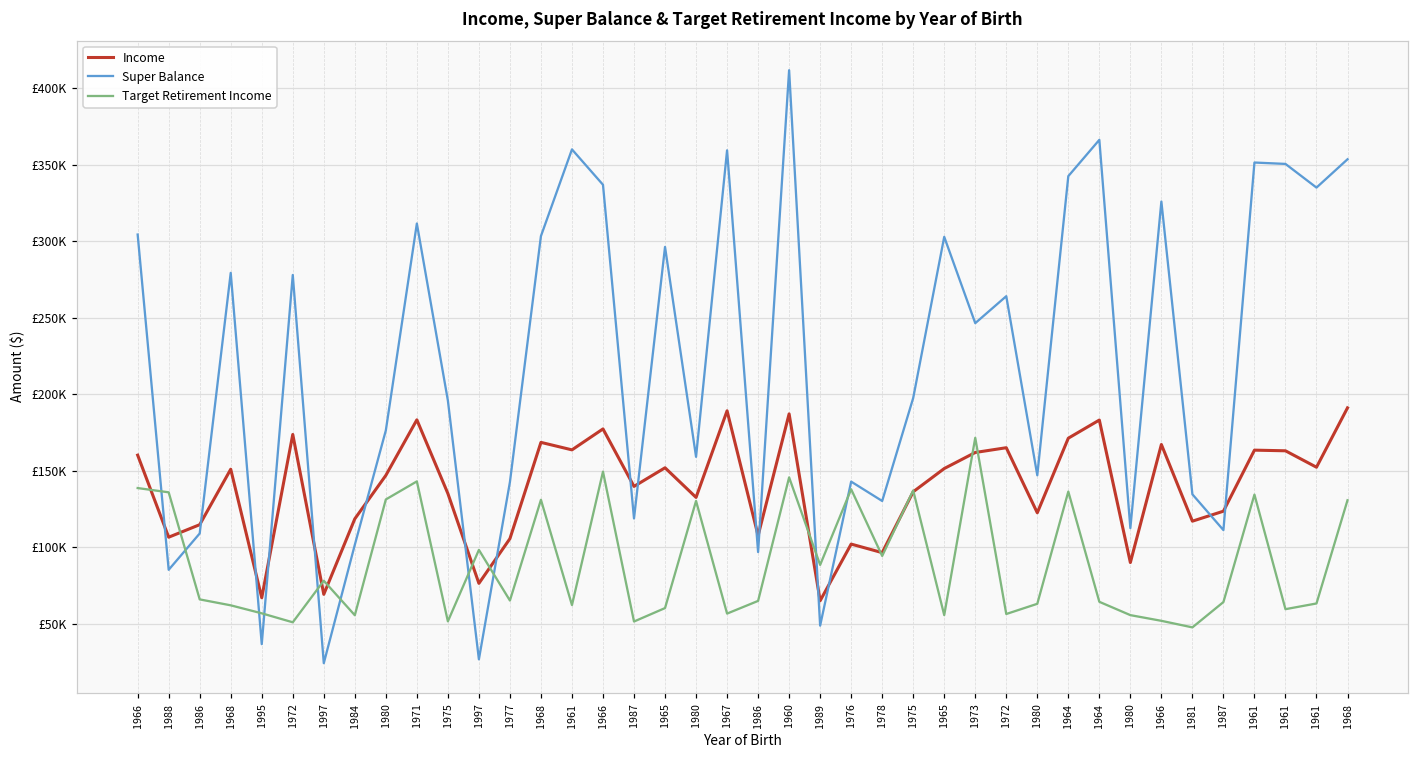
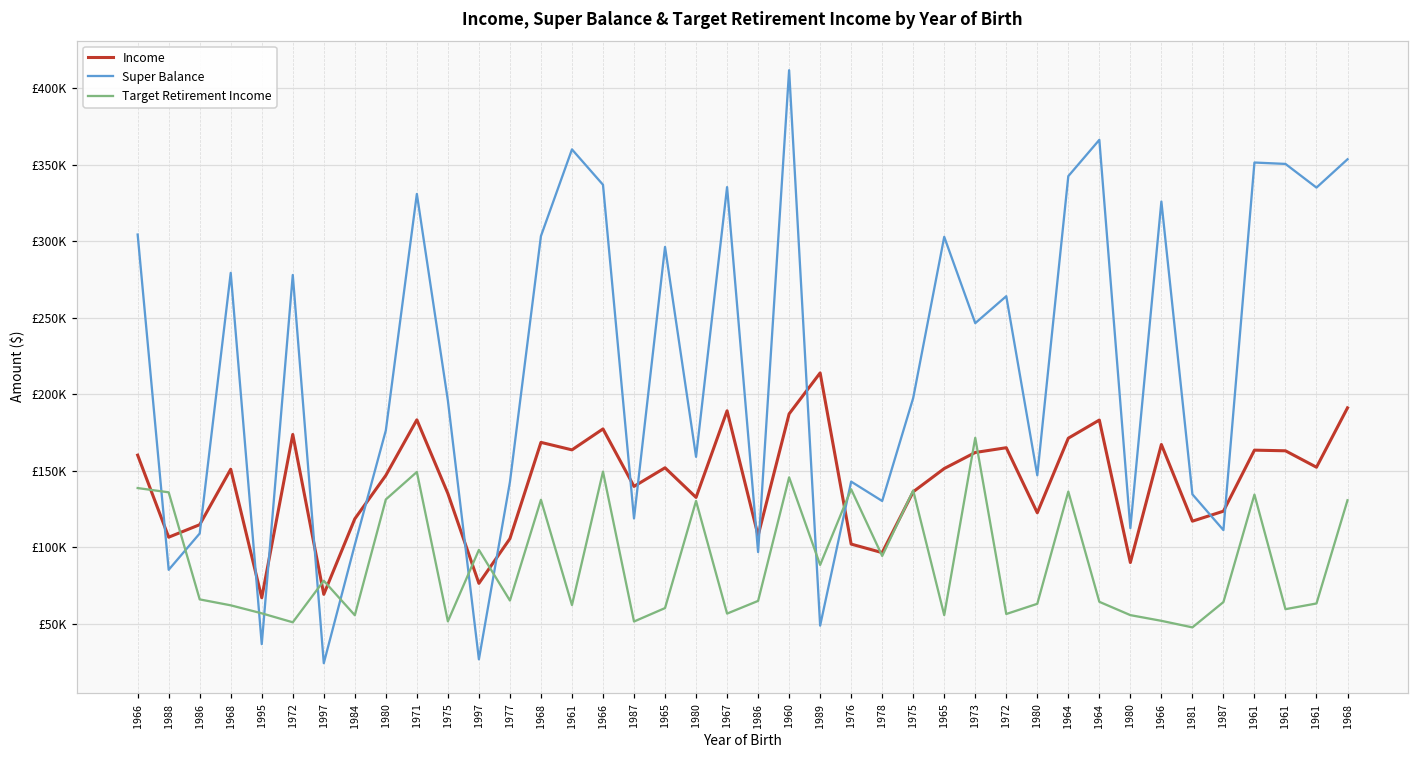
Super Balance, 1971: £312000 -> £331000
Target Retirement Income, 1971: £143000 -> £149000
Super Balance, 1967: £359000 -> £335000
Income, 1989: £65000 -> £214000
